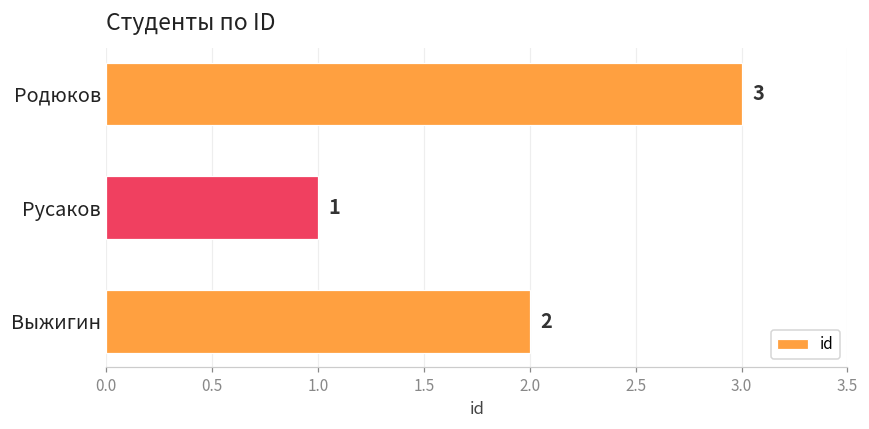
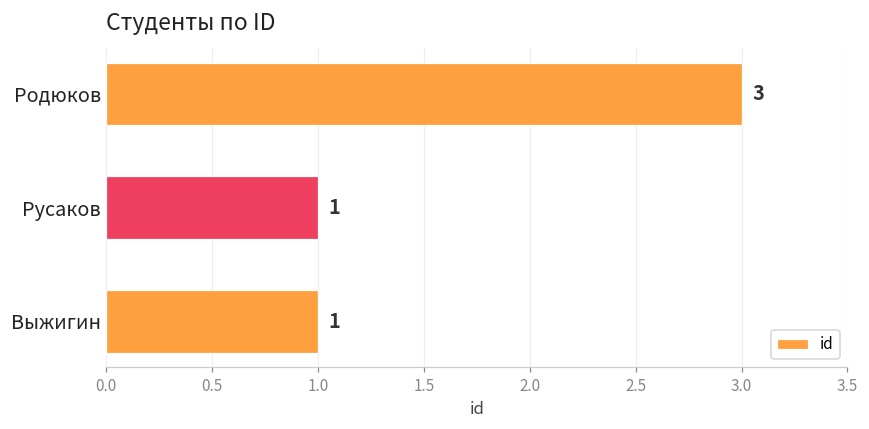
Выжигин: 2 -> 1
